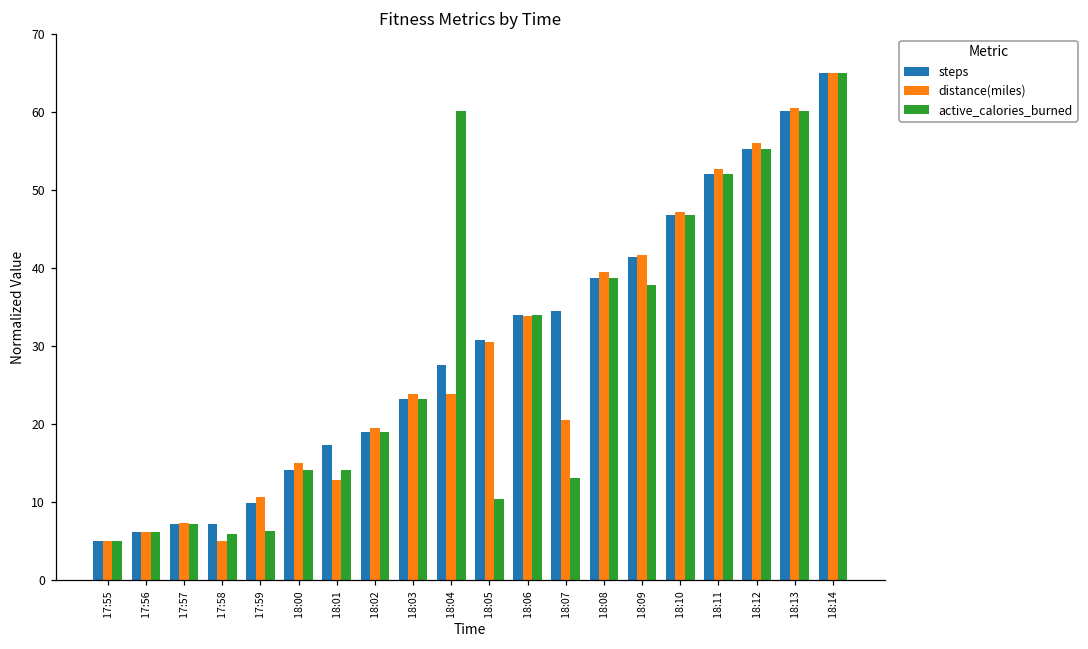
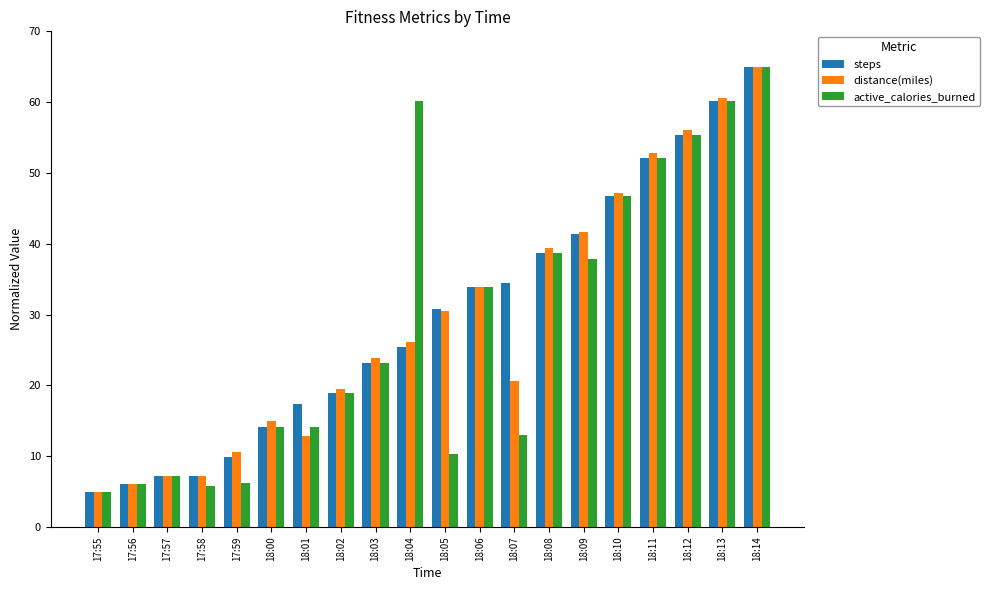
distance(miles), 17:58: 5 -> 7
steps, 18:04: 28 -> 25
distance(miles), 18:04: 24 -> 26
